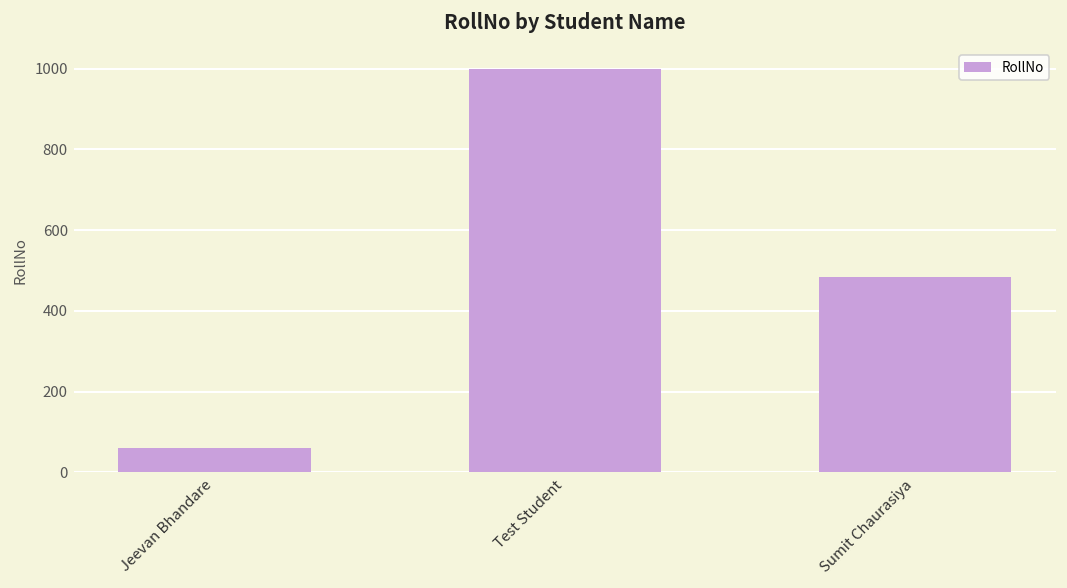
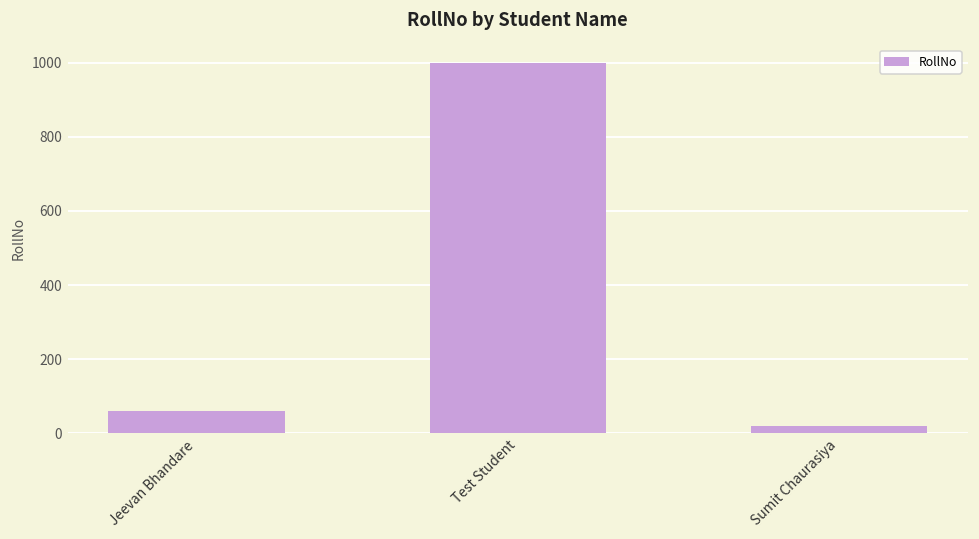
Sumit Chaurasiya: 480 -> 20
